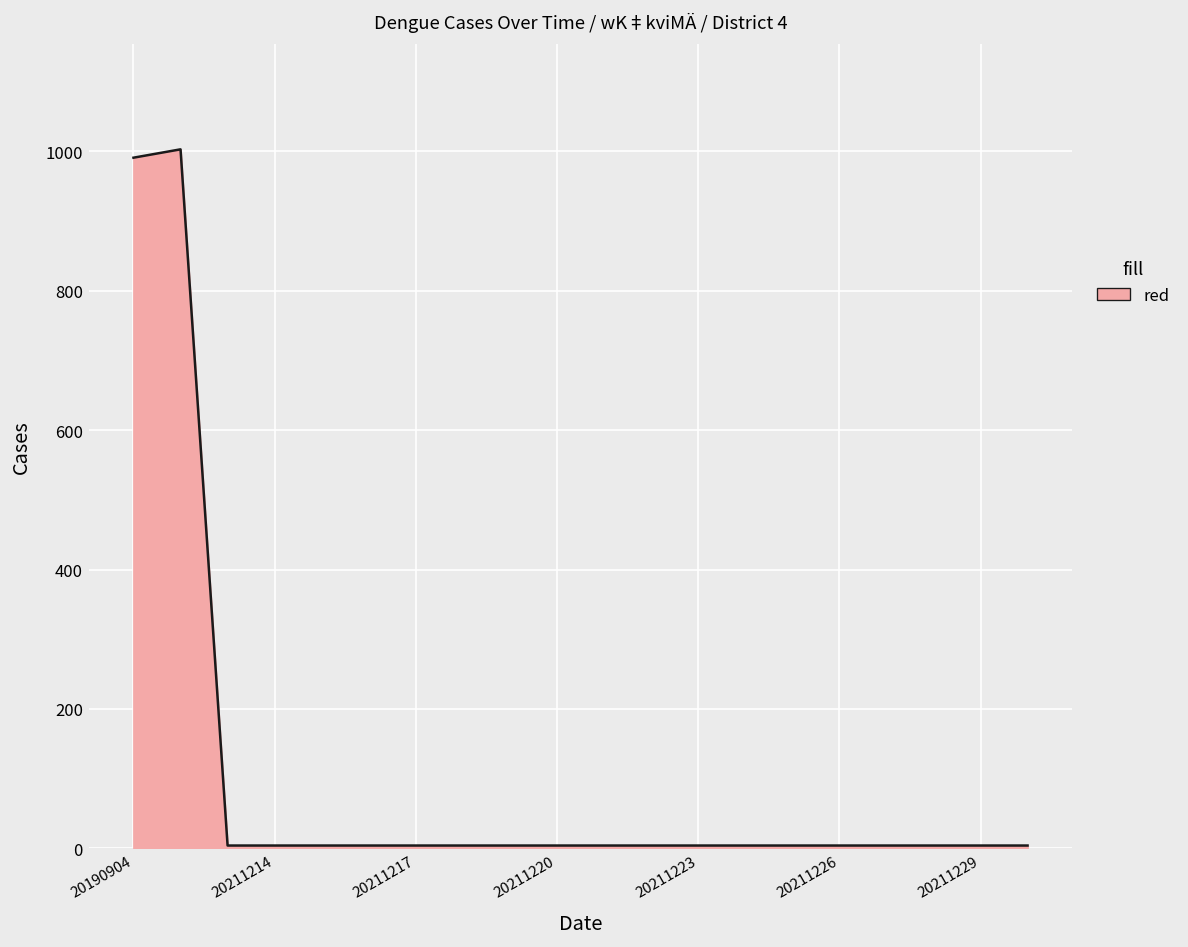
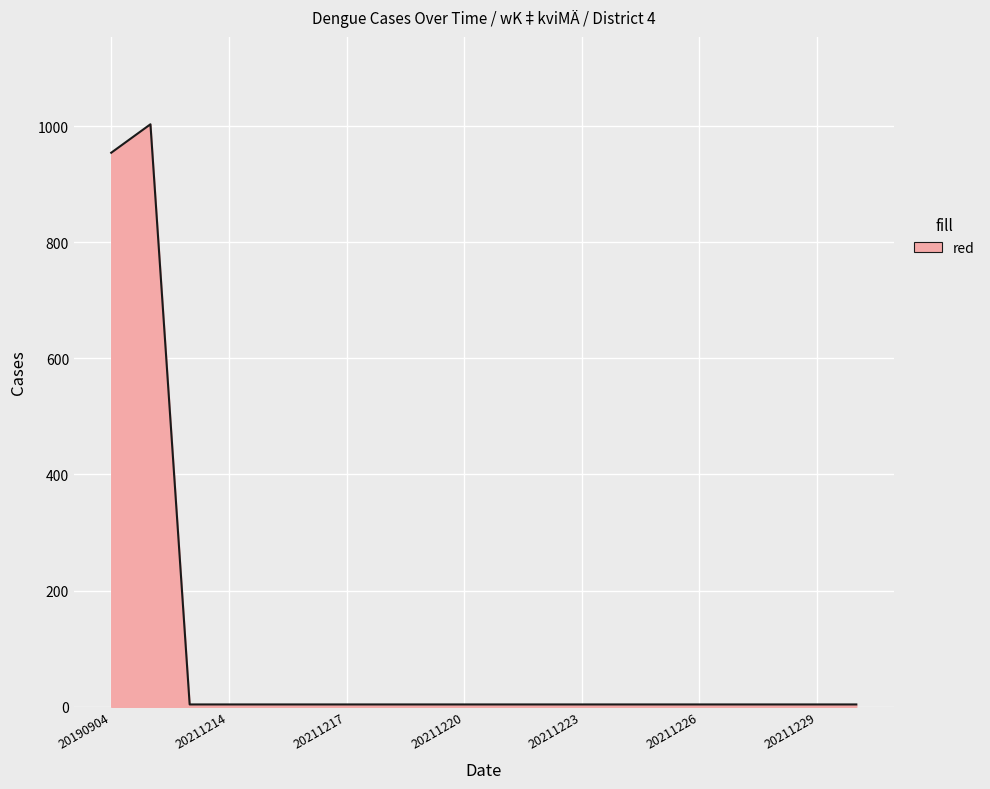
20190904: 990 -> 950
